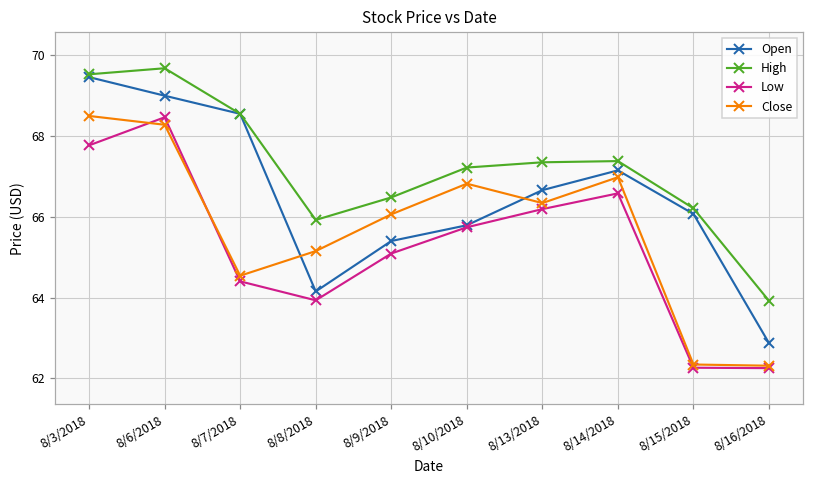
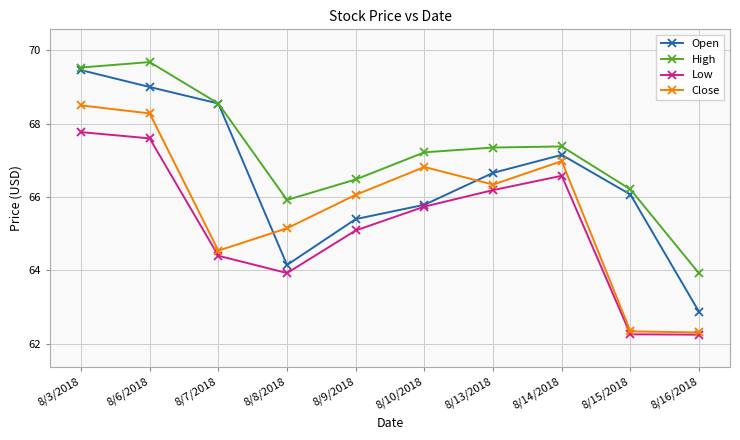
Low, 8/6/2018: 68.5 -> 67.6
